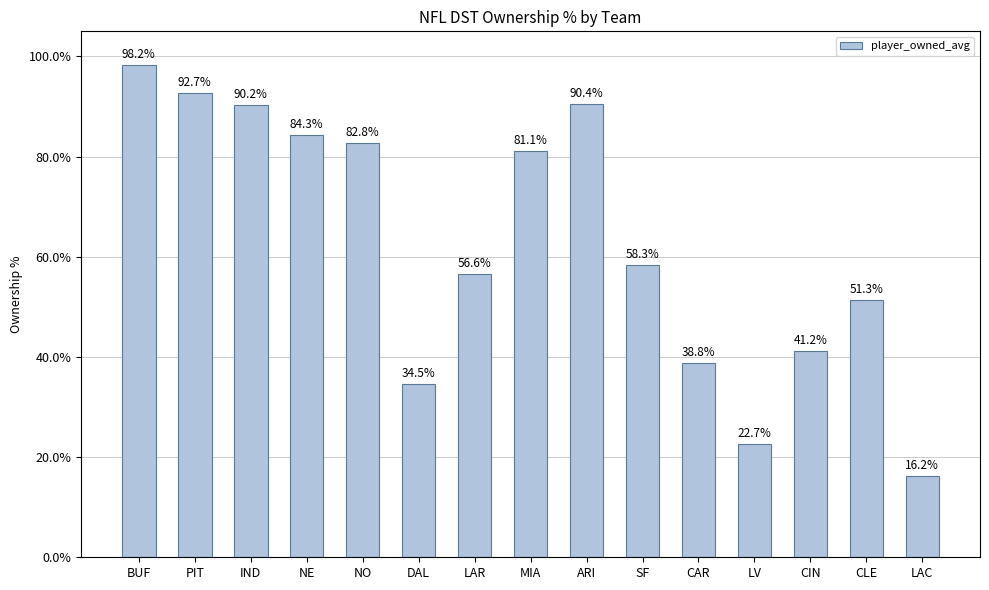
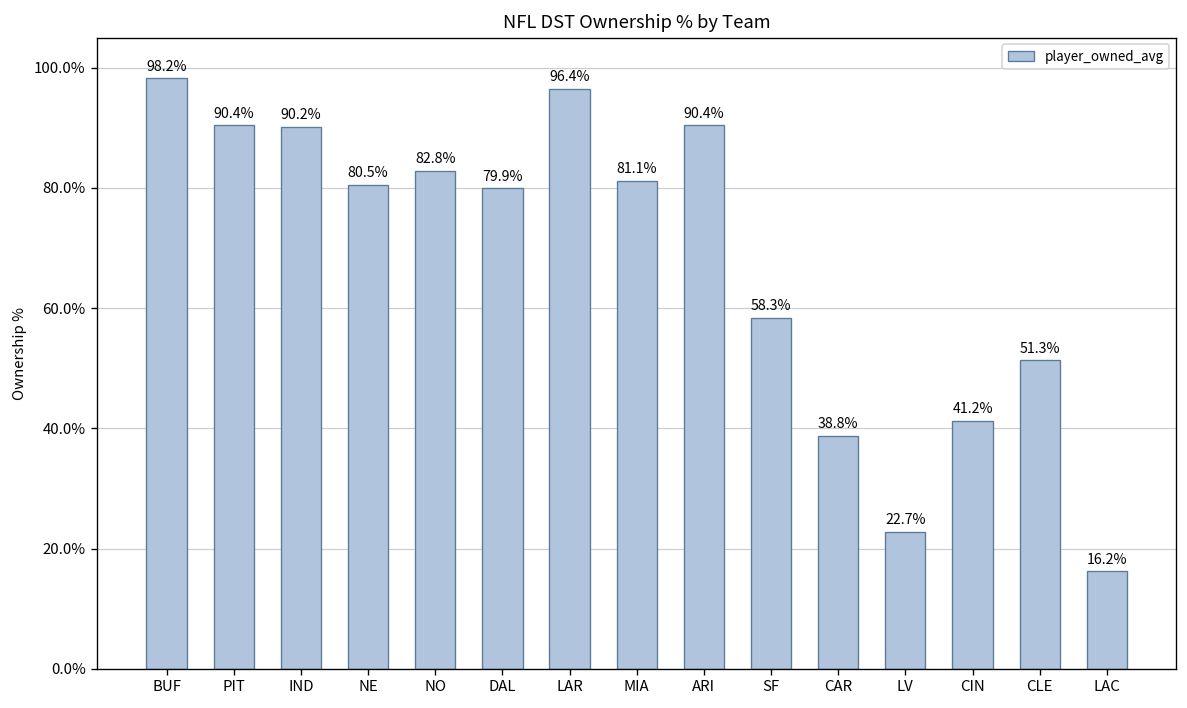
PIT: 92.7% -> 90.4%
NE: 84.3% -> 80.5%
DAL: 34.5% -> 79.9%
LAR: 56.6% -> 96.4%
